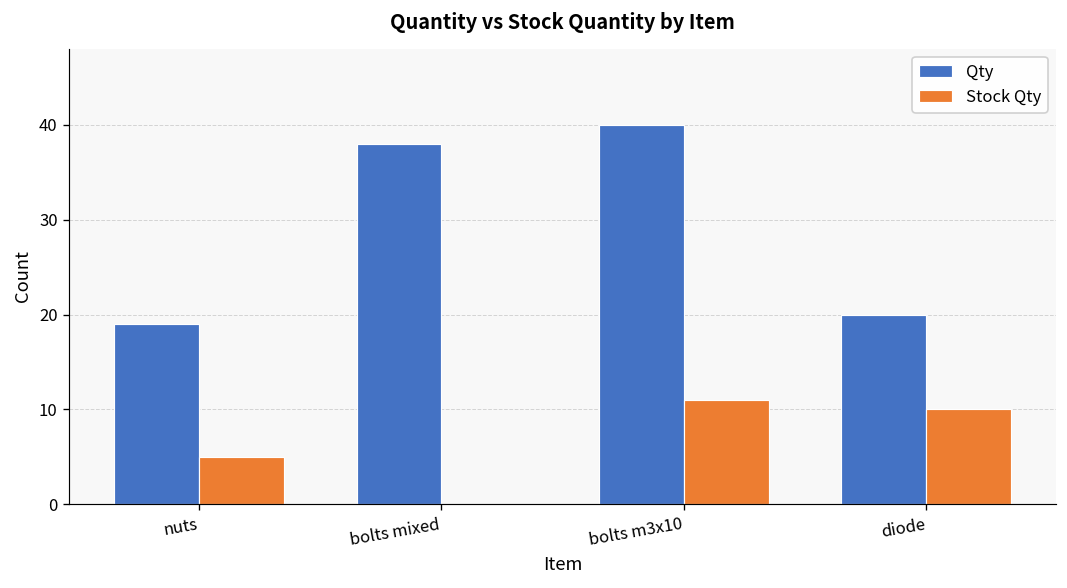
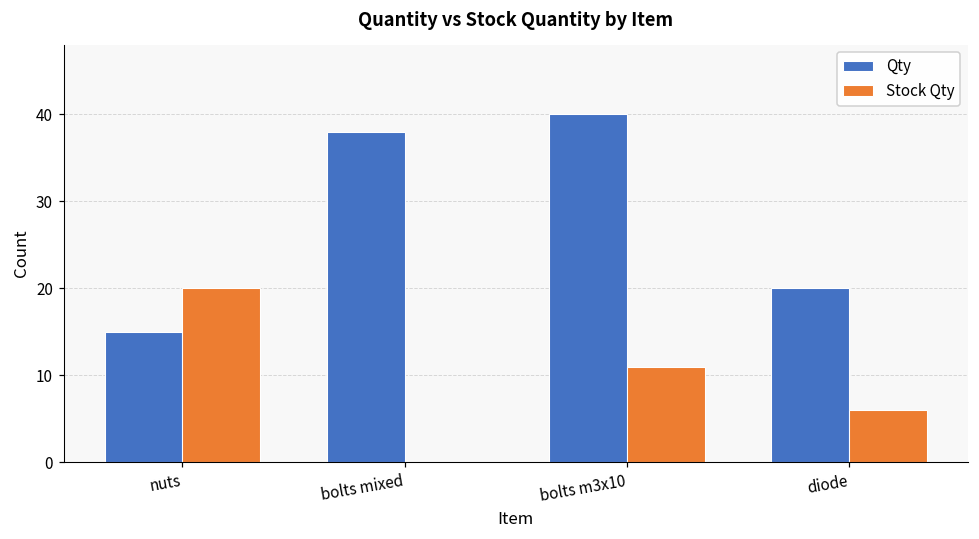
Qty, nuts: 19 -> 15
Stock Qty, nuts: 5 -> 20
Stock Qty, diode: 10 -> 6
